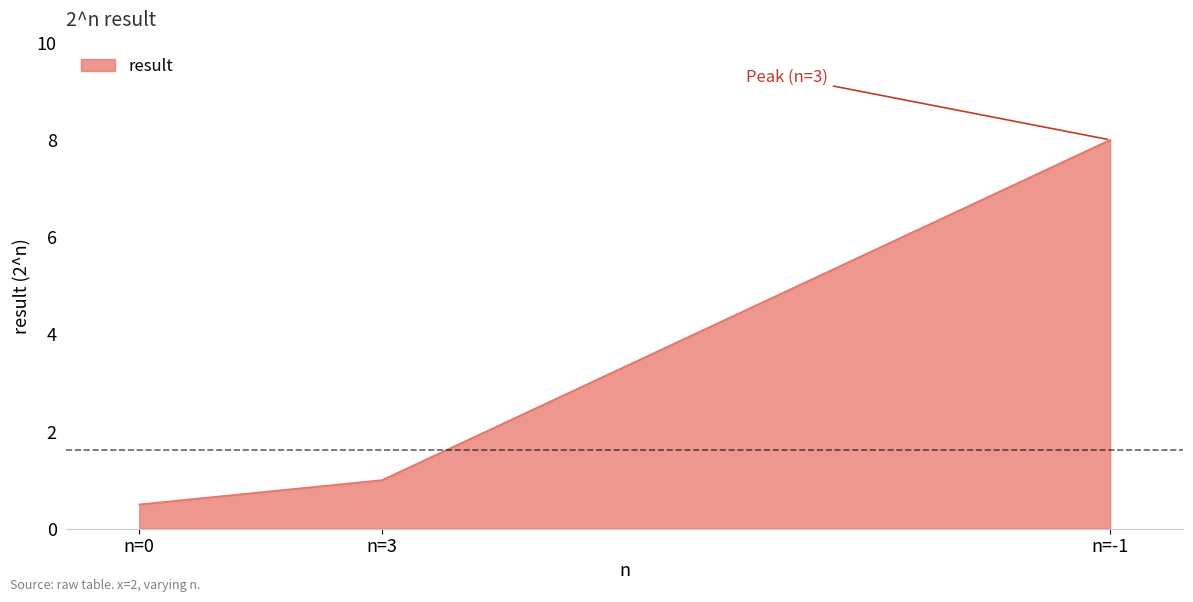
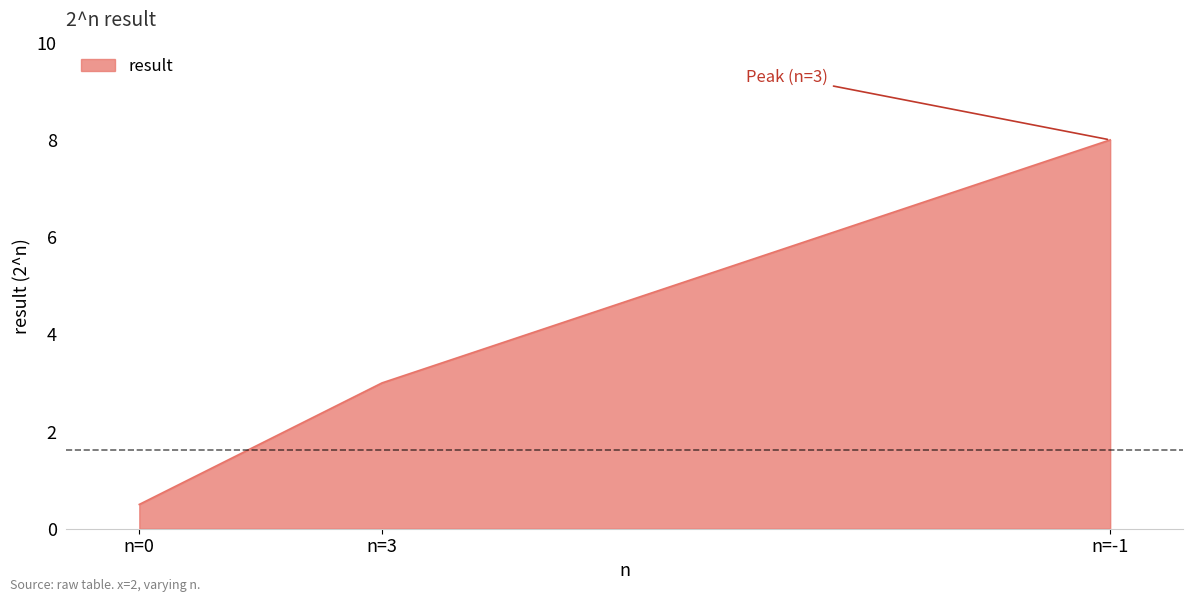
n=3: 1 -> 3
